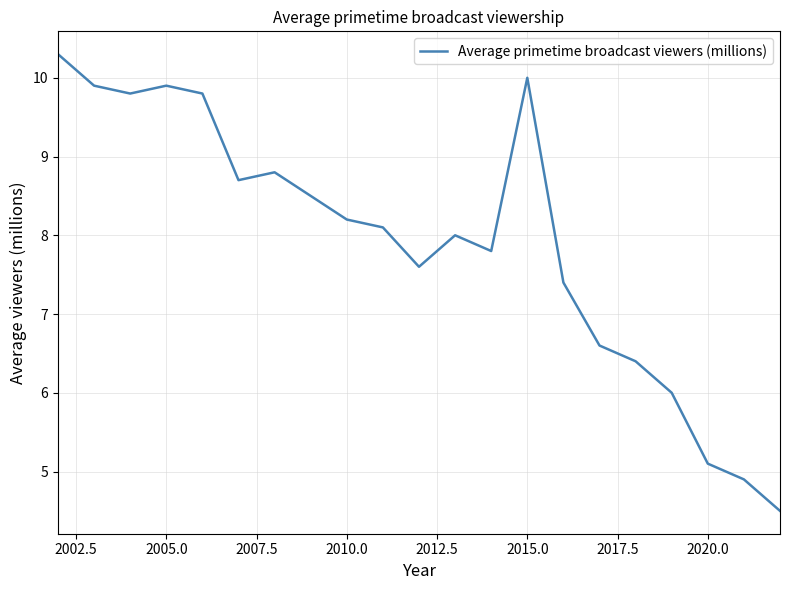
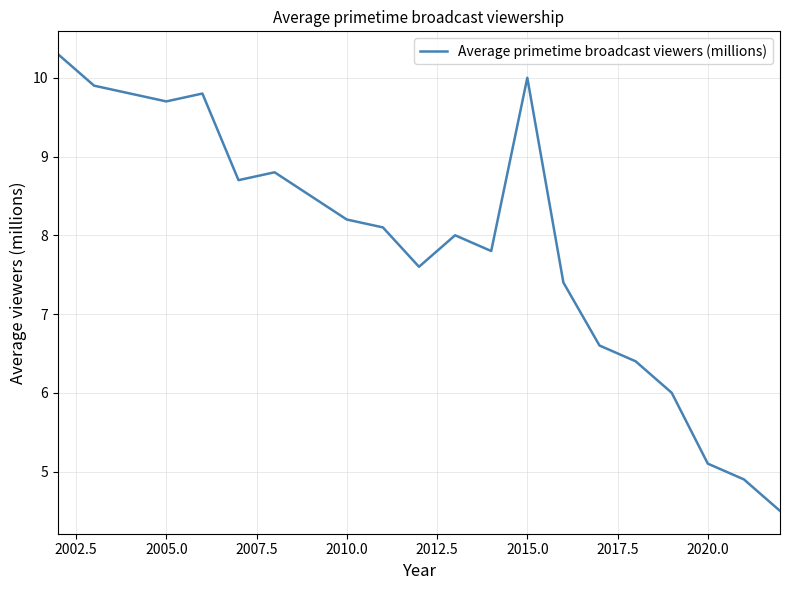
2005.0: 9.9 -> 9.7
